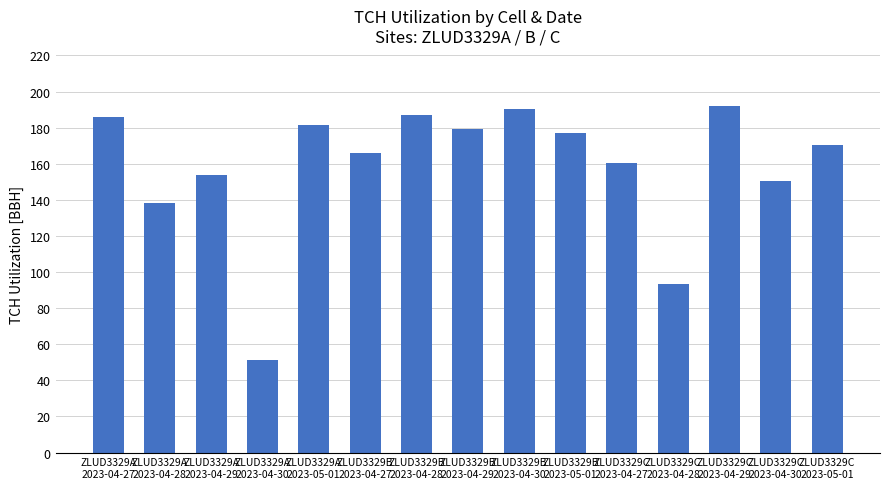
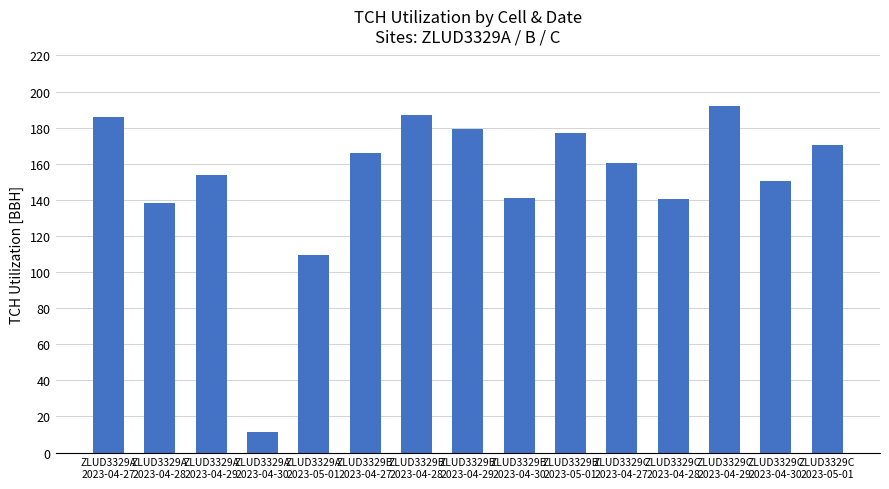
ZLUD3329A 2023-04-30: 51 -> 11
ZLUD3329A 2023-05-01: 182 -> 110
ZLUD3329B 2023-04-30: 190 -> 141
ZLUD3329C 2023-04-28: 93 -> 141
